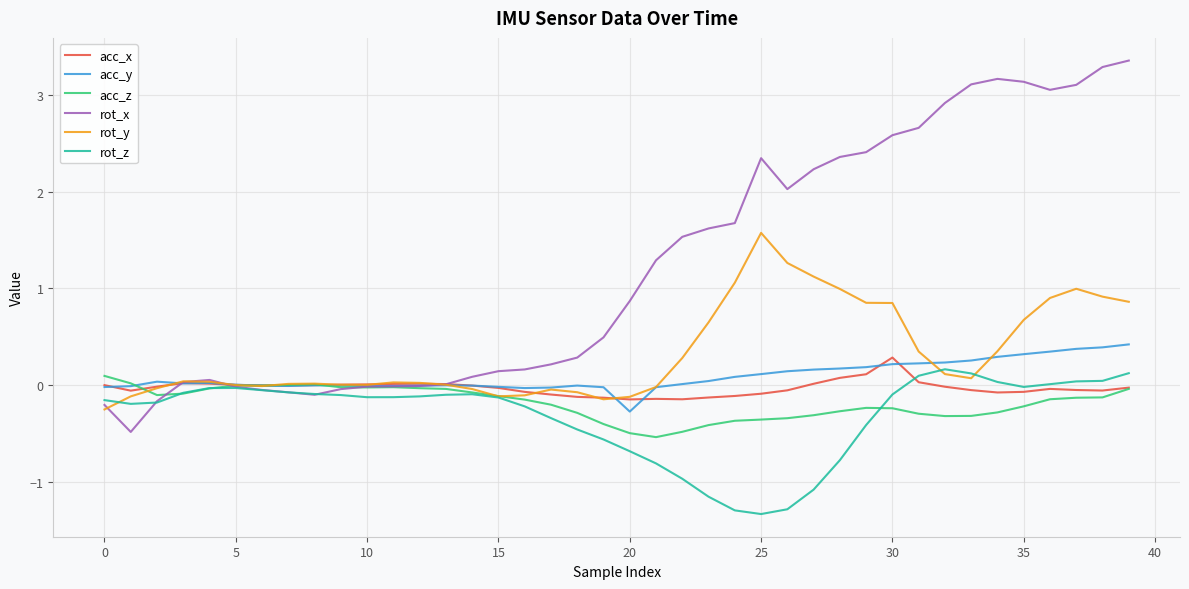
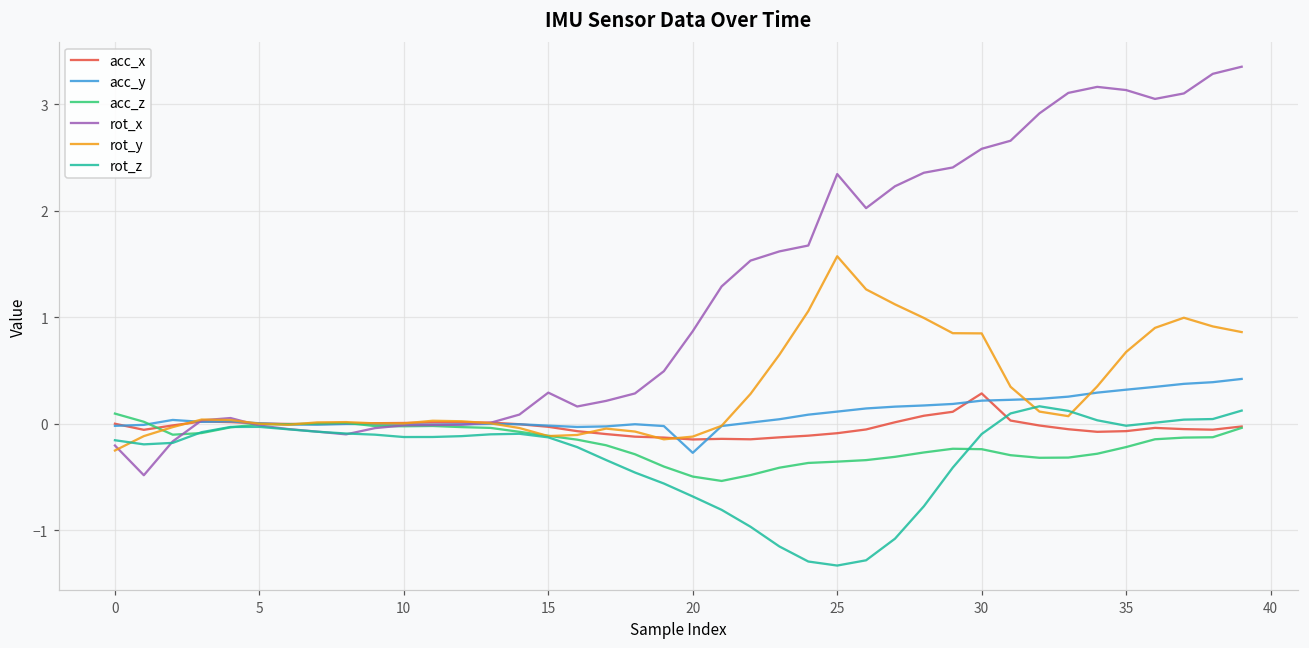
rot_x, 15: 0.1 -> 0.3
